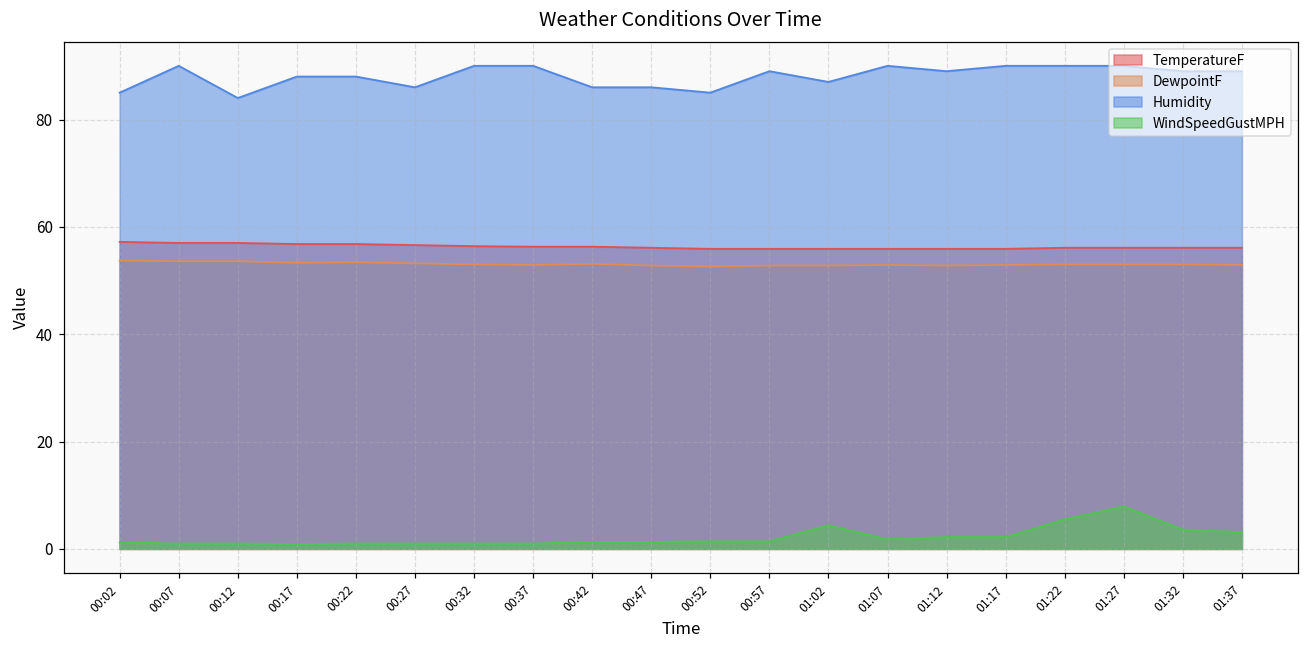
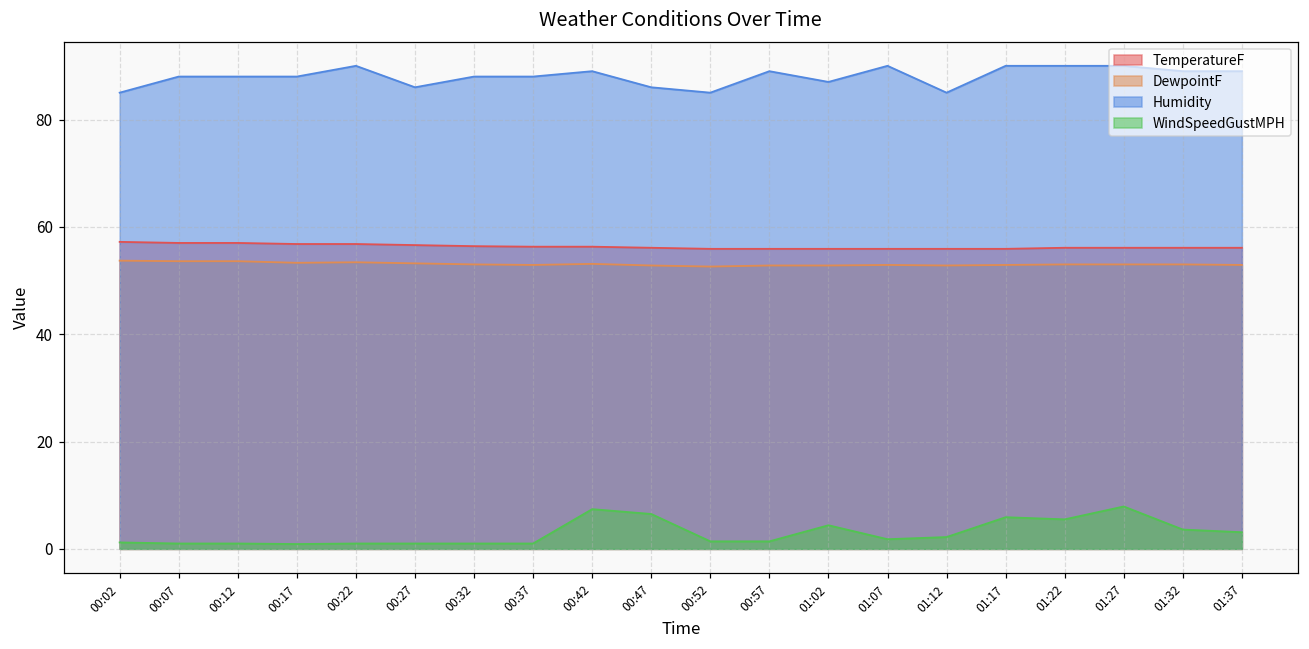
Humidity, 00:07: 90 -> 88
Humidity, 00:12: 84 -> 88
Humidity, 00:22: 88 -> 90
Humidity, 00:32: 90 -> 88
Humidity, 00:37: 90 -> 88
Humidity, 00:42: 86 -> 89
WindSpeedGustMPH, 00:42: 1 -> 7
WindSpeedGustMPH, 00:47: 1 -> 7
Humidity, 01:12: 89 -> 85
WindSpeedGustMPH, 01:17: 2 -> 6
